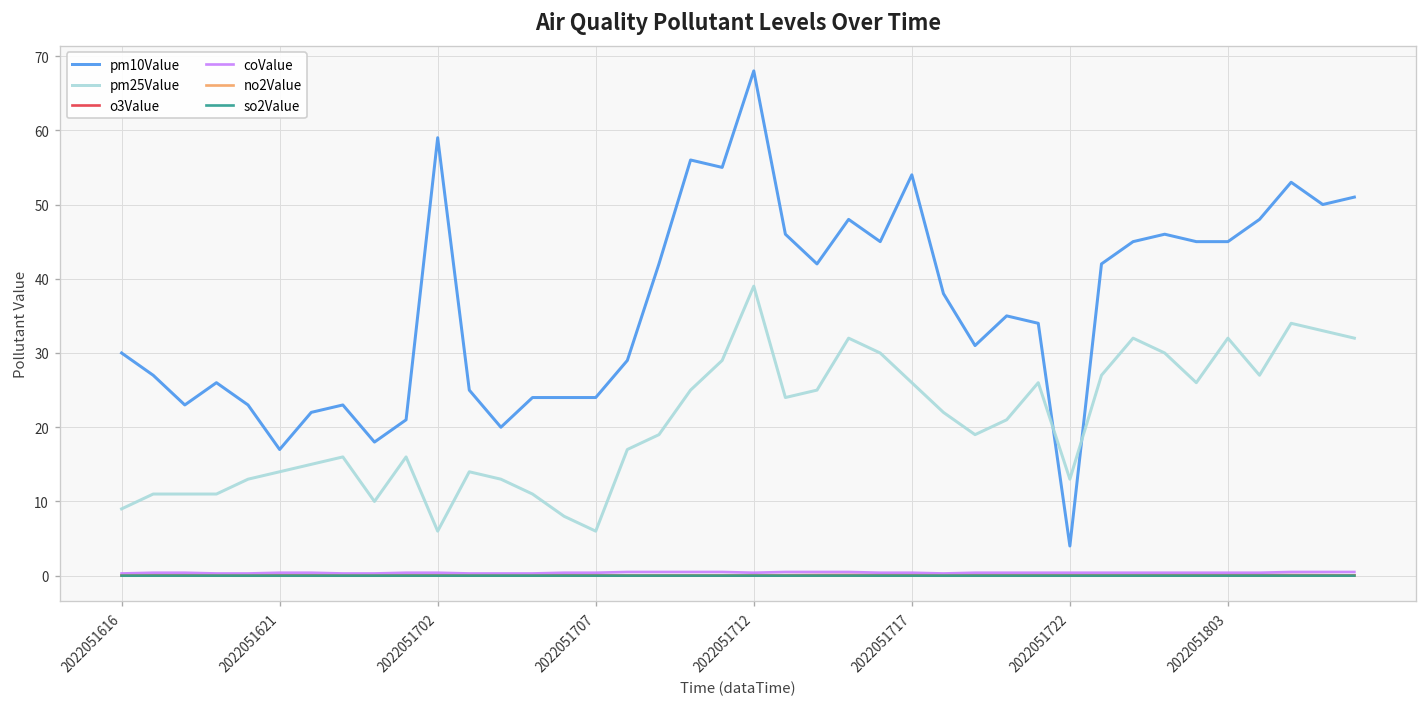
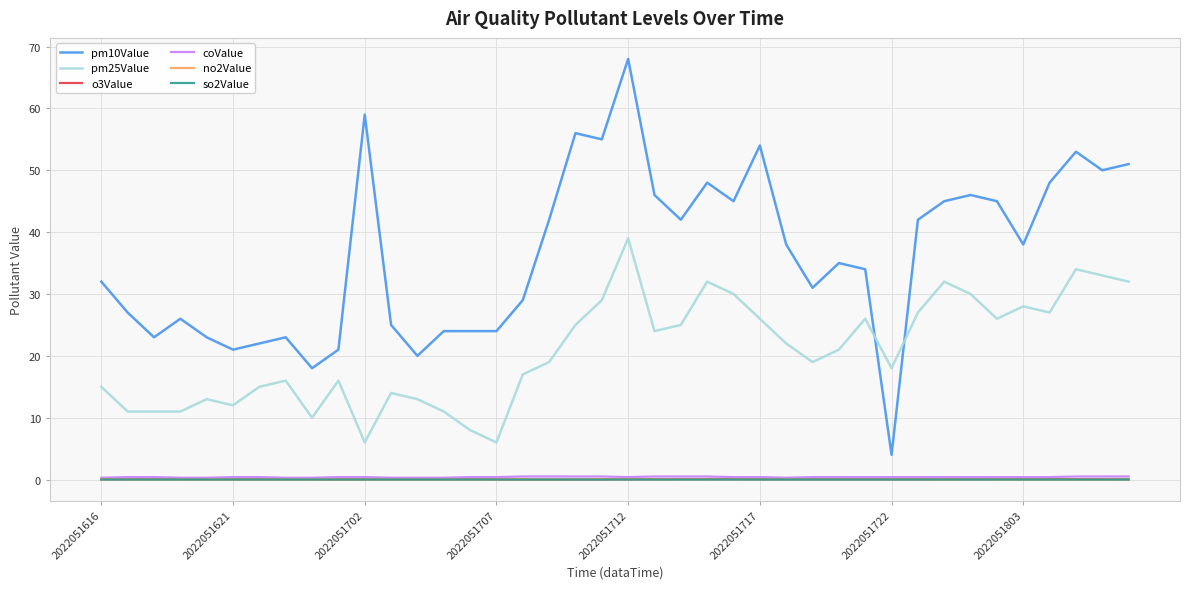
pm10Value, 2022051616: 30 -> 32
pm25Value, 2022051616: 9 -> 15
pm10Value, 2022051621: 17 -> 21
pm25Value, 2022051621: 14 -> 12
pm25Value, 2022051722: 13 -> 18
pm10Value, 2022051803: 45 -> 38
pm25Value, 2022051803: 32 -> 28
